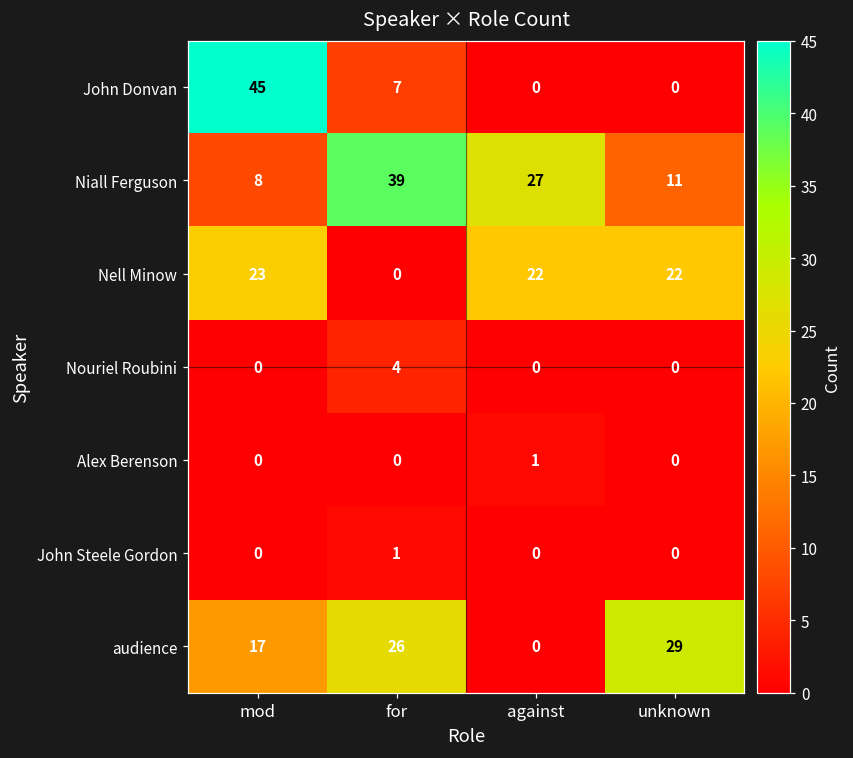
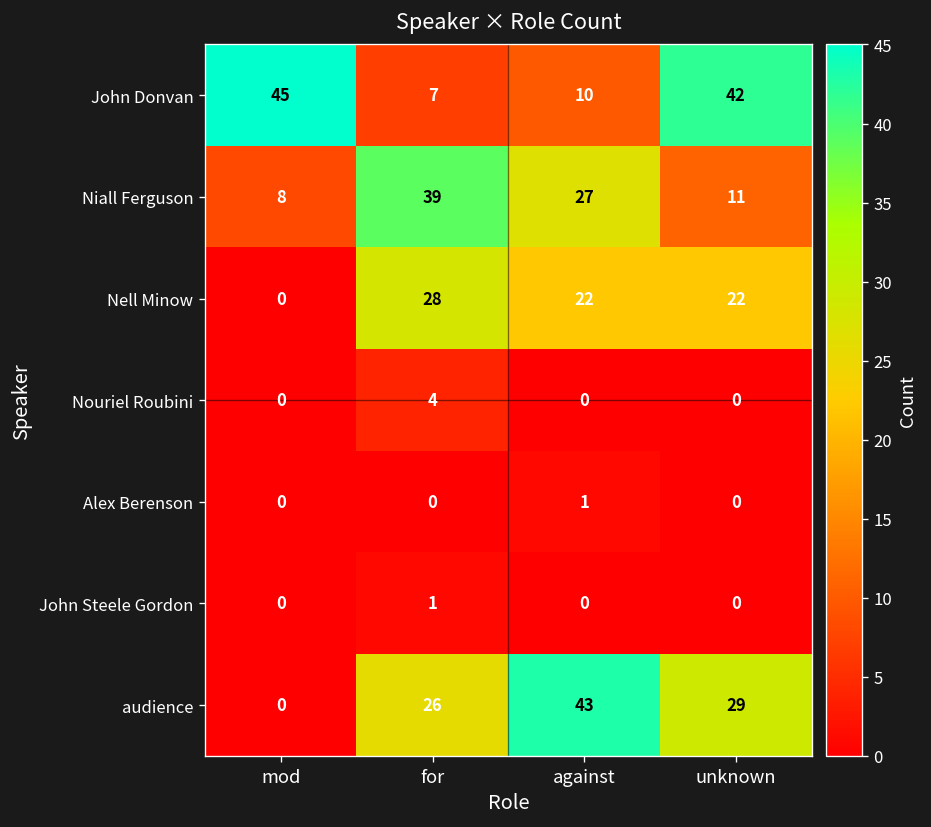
John Donvan, against: 0 -> 10
John Donvan, unknown: 0 -> 42
Nell Minow, mod: 23 -> 0
Nell Minow, for: 0 -> 28
audience, mod: 17 -> 0
audience, against: 0 -> 43
